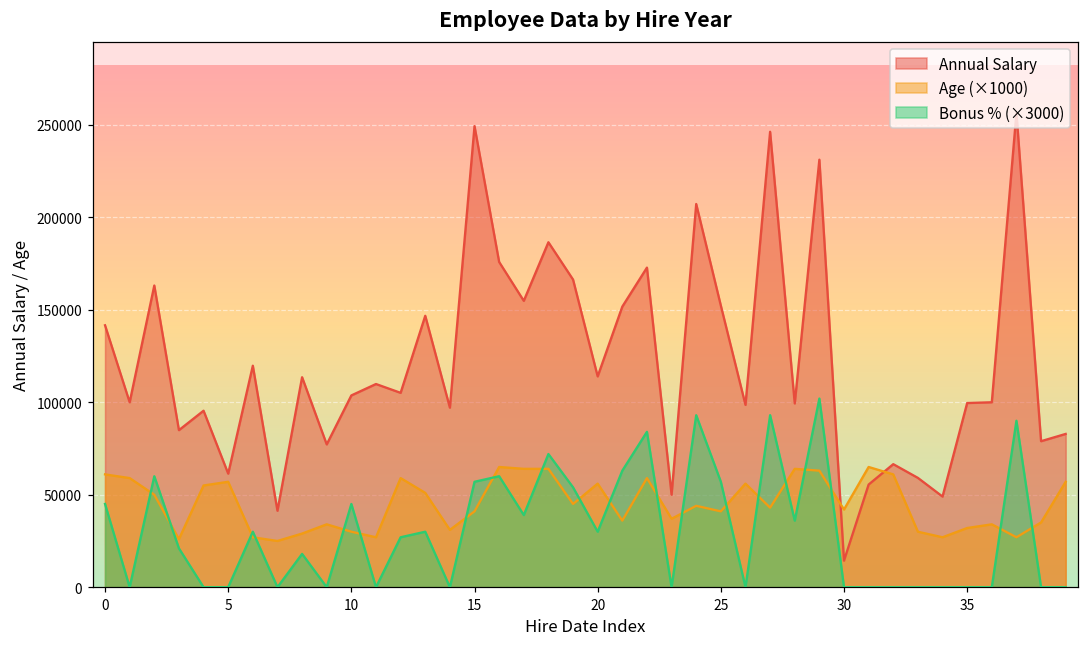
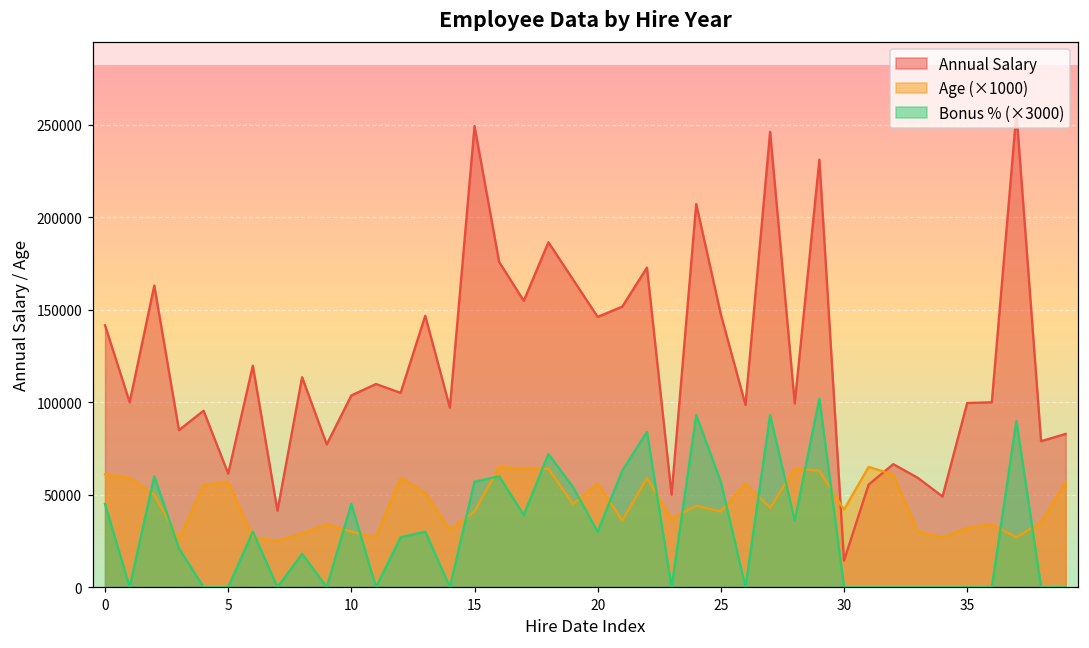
Annual Salary, 20: 114000 -> 146000
Annual Salary, 25: 152000 -> 147000
